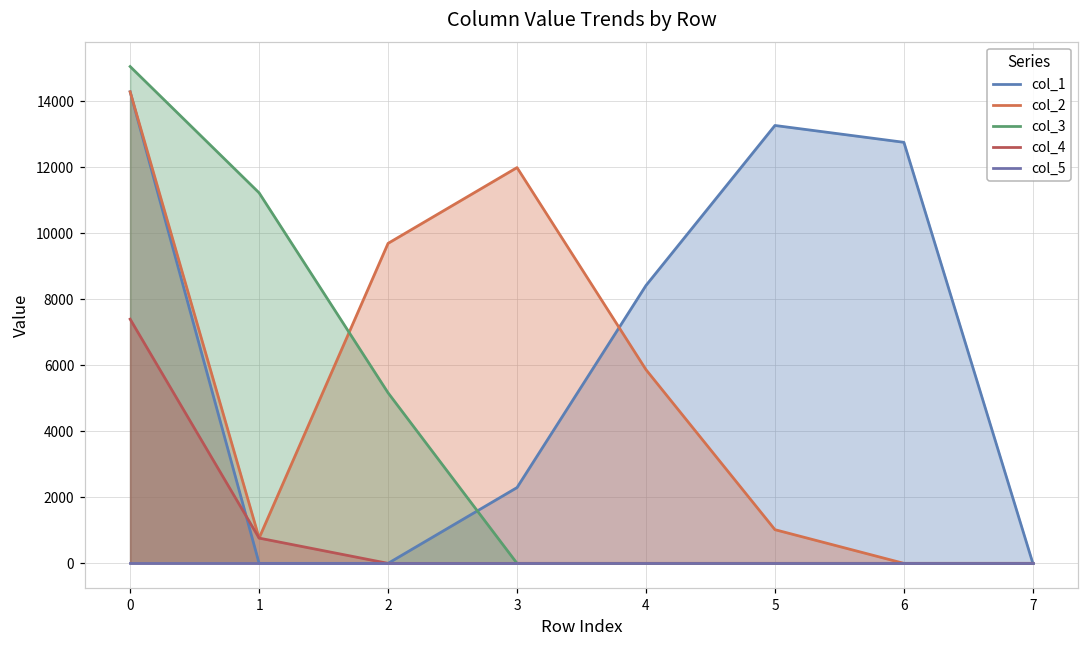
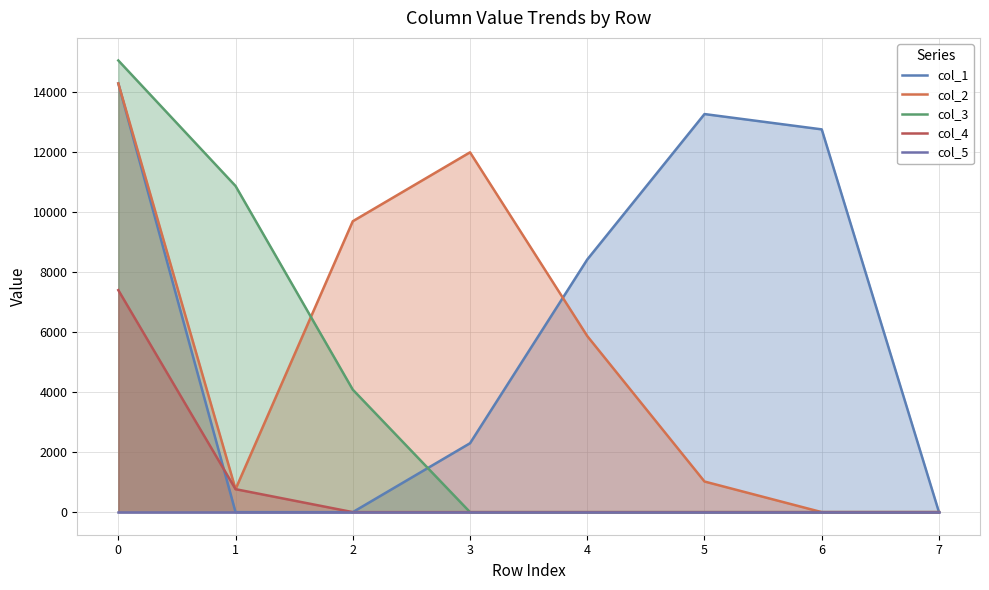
col_3, 1: 11200 -> 10900
col_3, 2: 5200 -> 4100
